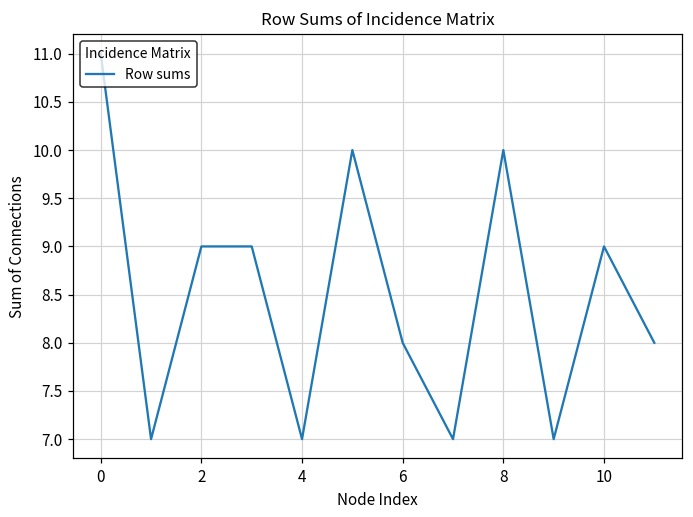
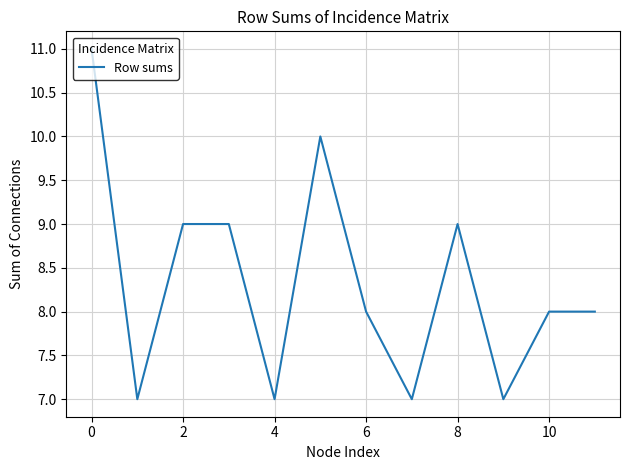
8: 10 -> 9
10: 9 -> 8
